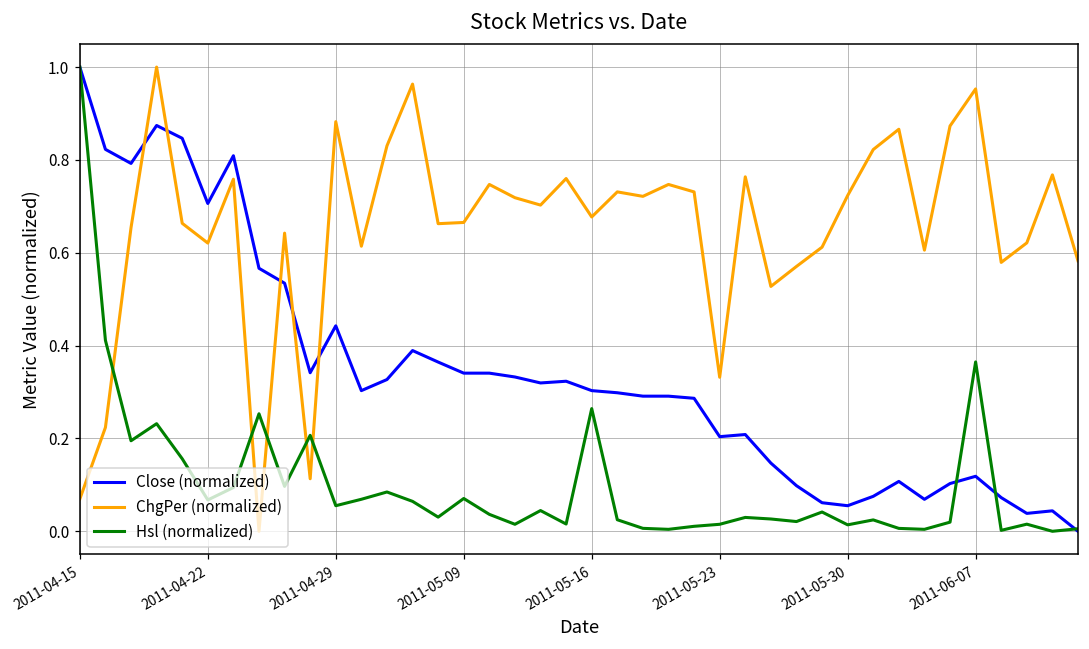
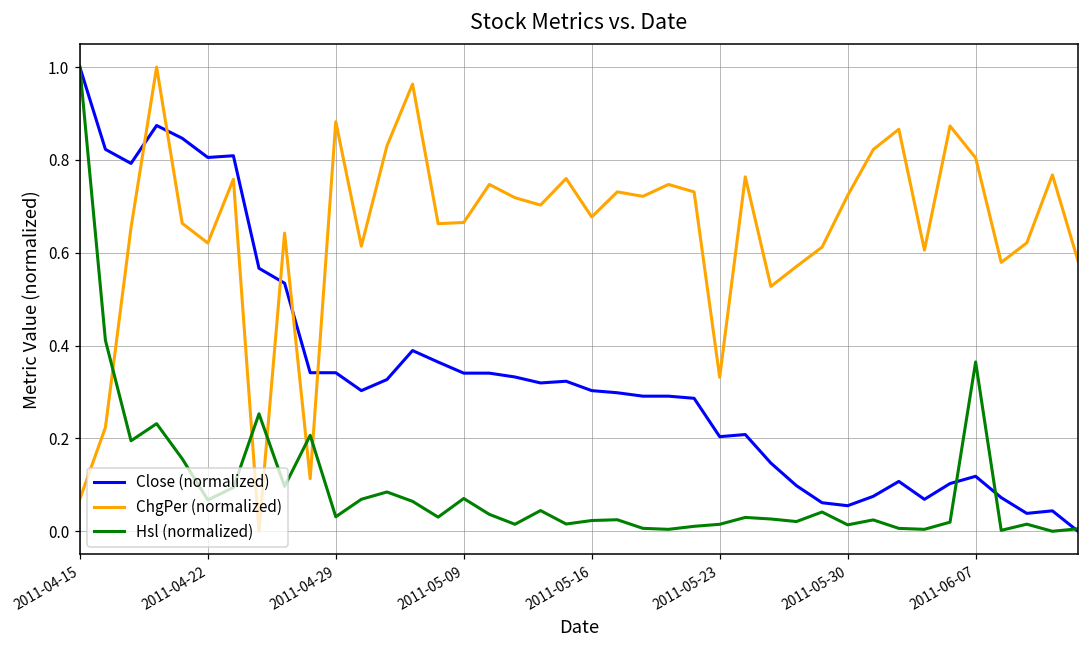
Close (normalized), 2011-04-22: 0.71 -> 0.81
Close (normalized), 2011-04-29: 0.44 -> 0.34
Hsl (normalized), 2011-04-29: 0.06 -> 0.03
Hsl (normalized), 2011-05-16: 0.26 -> 0.02
ChgPer (normalized), 2011-06-07: 0.95 -> 0.80
